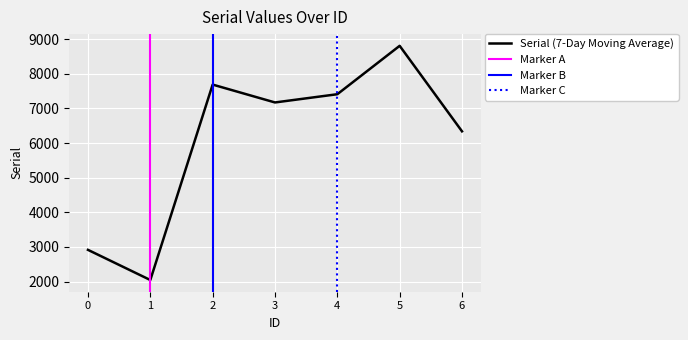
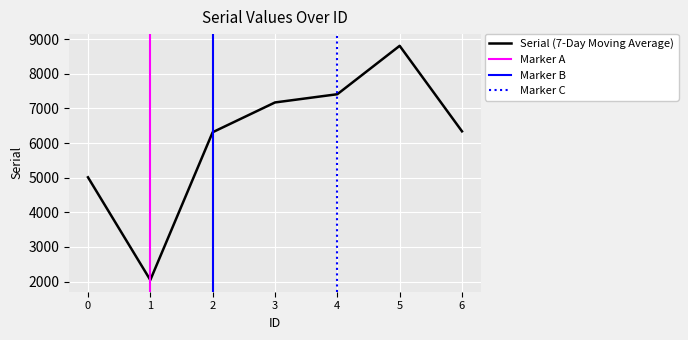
0: 2900 -> 5000
2: 7700 -> 6300
